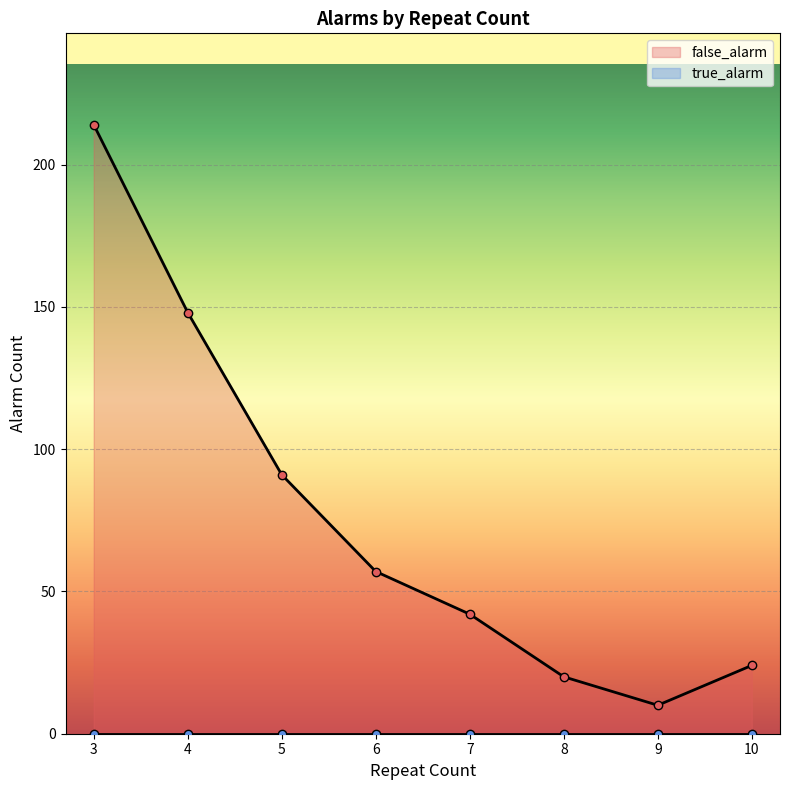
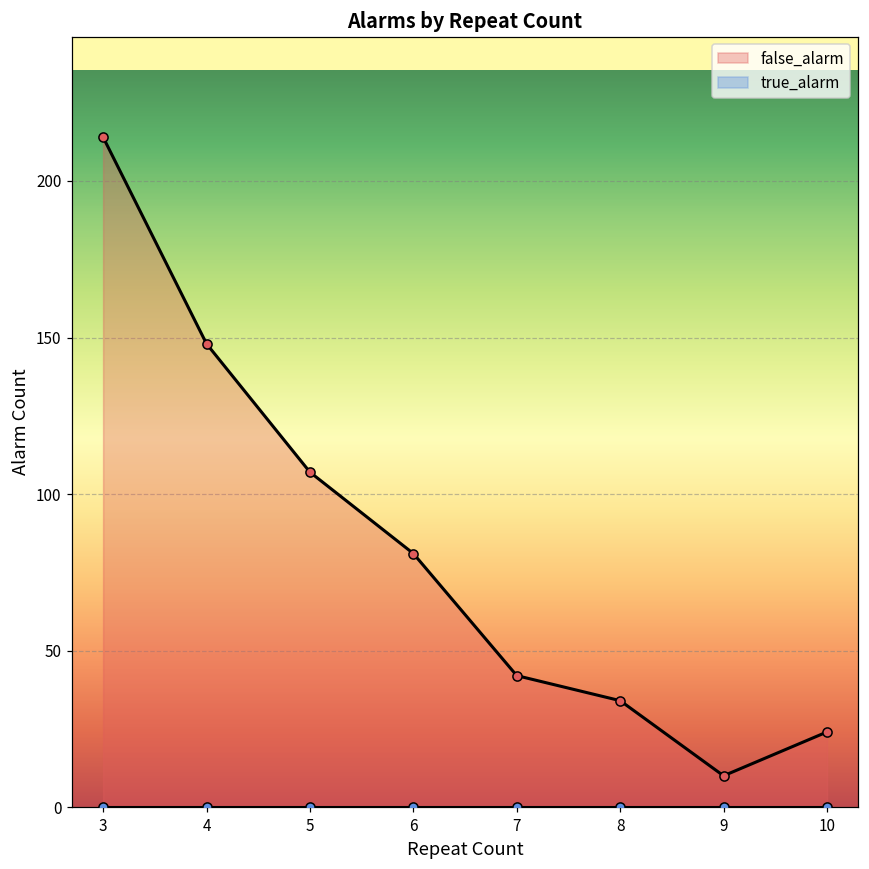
false_alarm, 5: 91 -> 107
false_alarm, 6: 57 -> 81
false_alarm, 8: 20 -> 34
